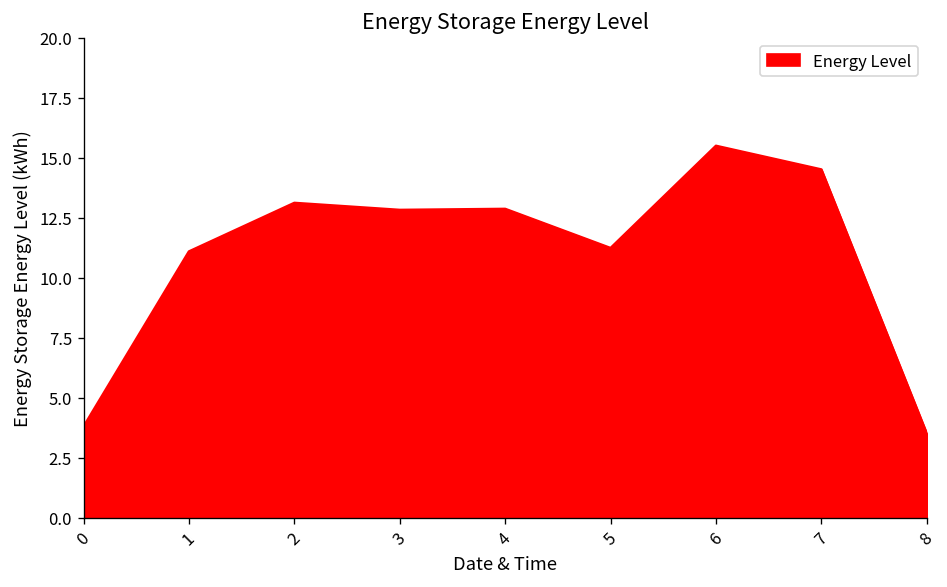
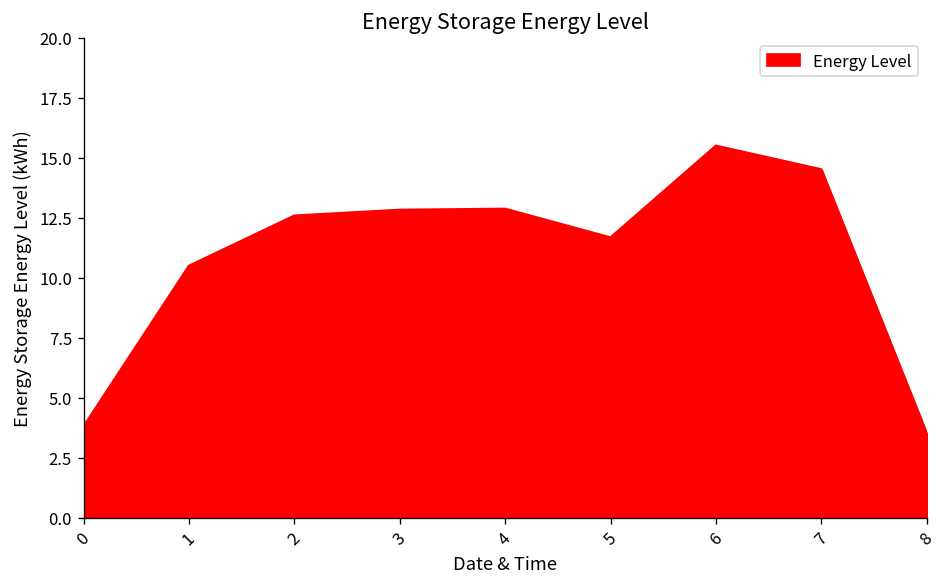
1: 11.1 -> 10.5
2: 13.1 -> 12.6
5: 11.2 -> 11.7
